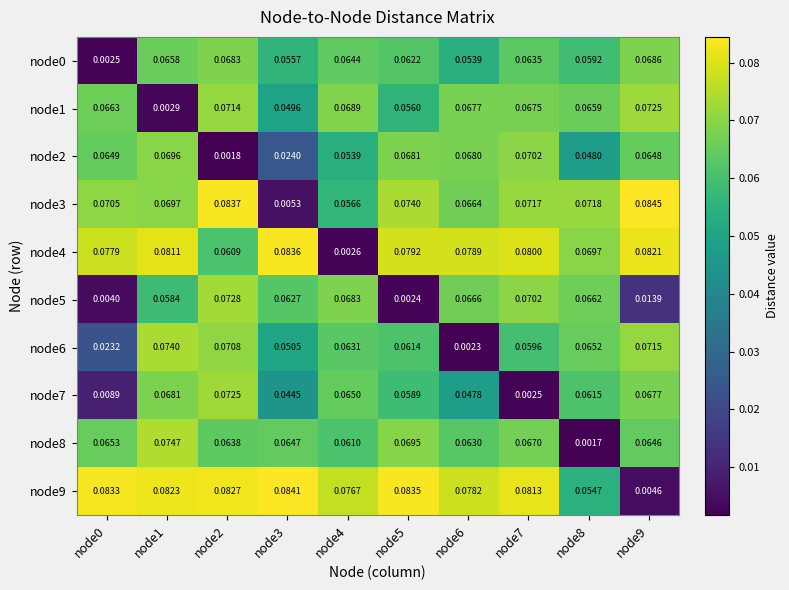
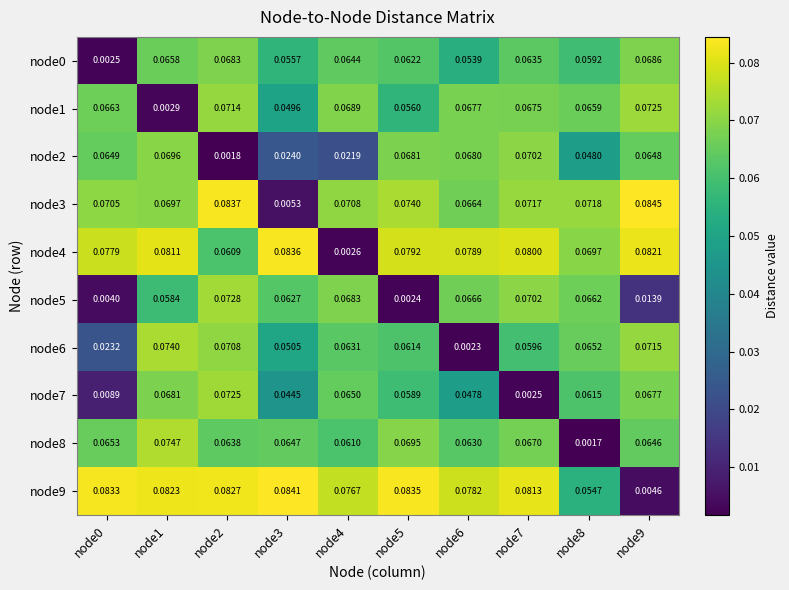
node2, node4: 0.0539 -> 0.0219
node3, node4: 0.0566 -> 0.0708
